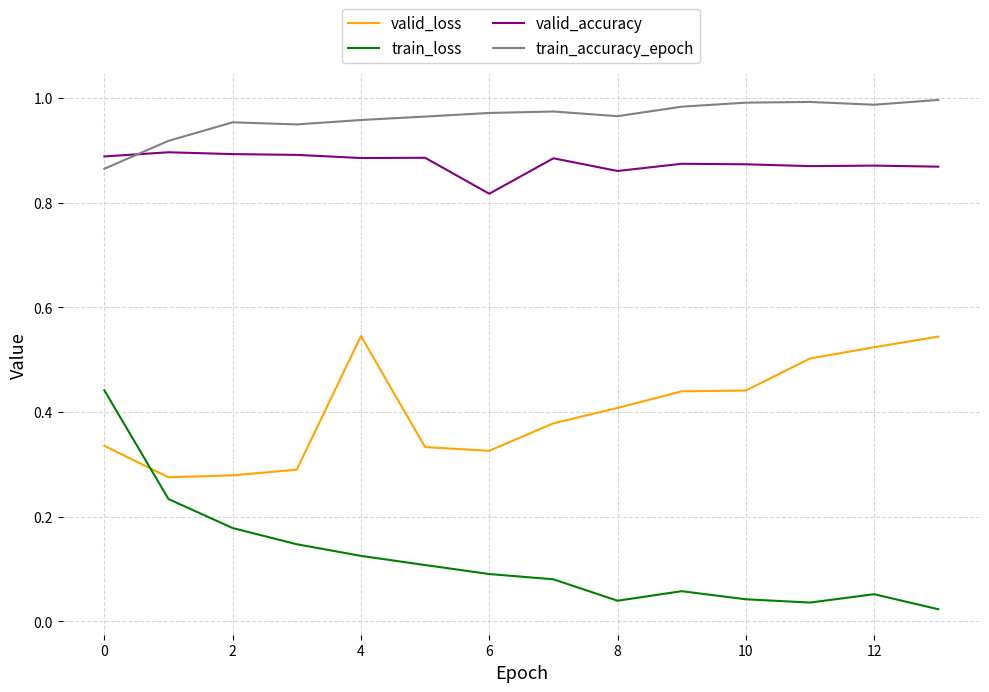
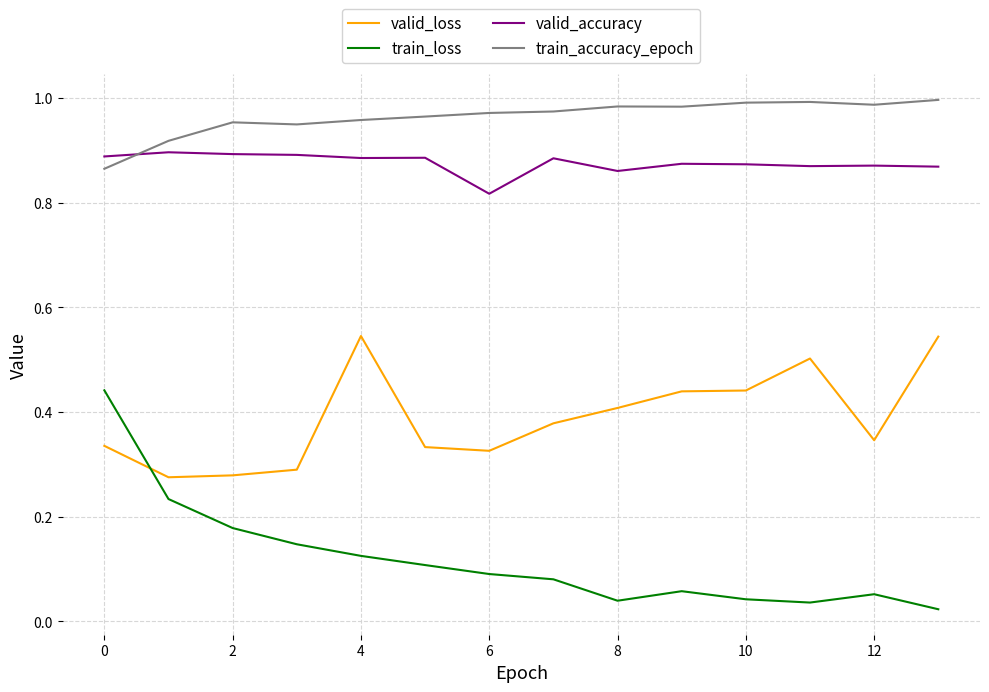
train_accuracy_epoch, 8: 0.97 -> 0.98
valid_loss, 12: 0.52 -> 0.35
